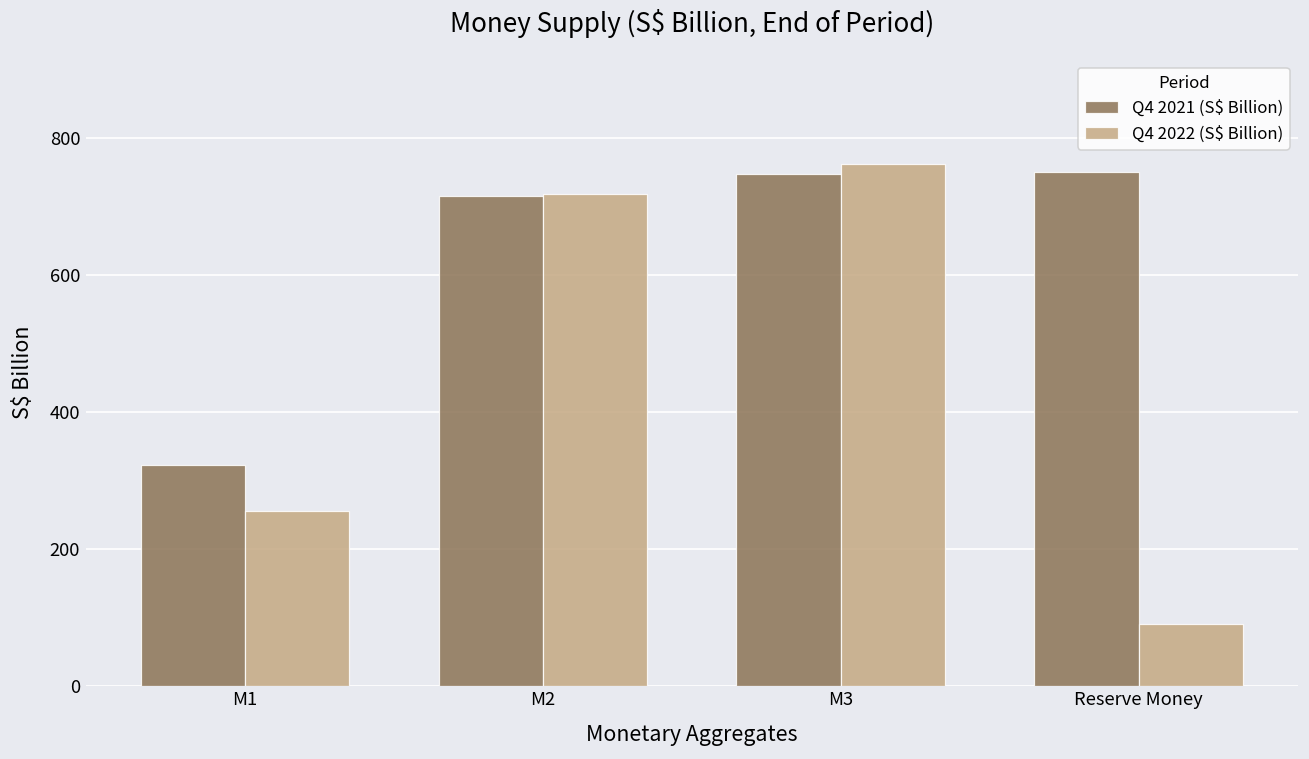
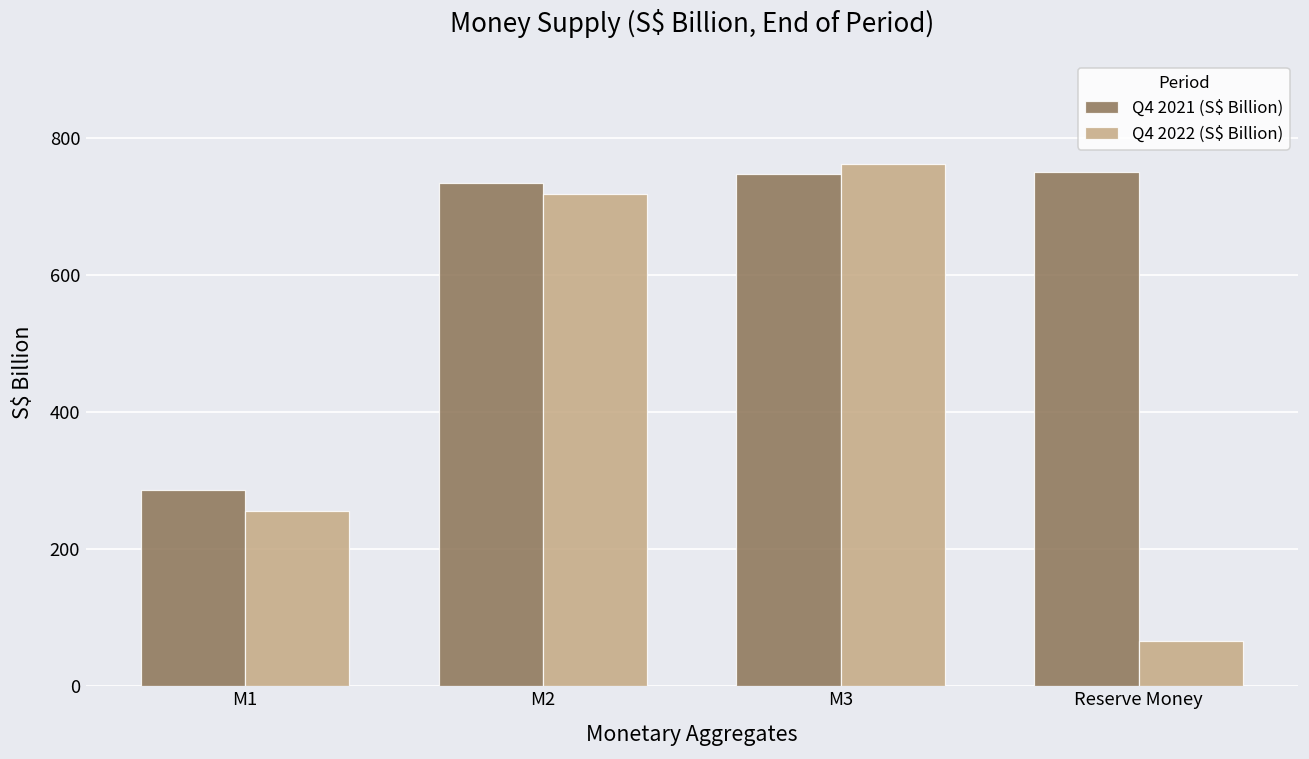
Q4 2021 (S$ Billion), M1: 320 -> 290
Q4 2021 (S$ Billion), M2: 710 -> 730
Q4 2022 (S$ Billion), Reserve Money: 90 -> 60
